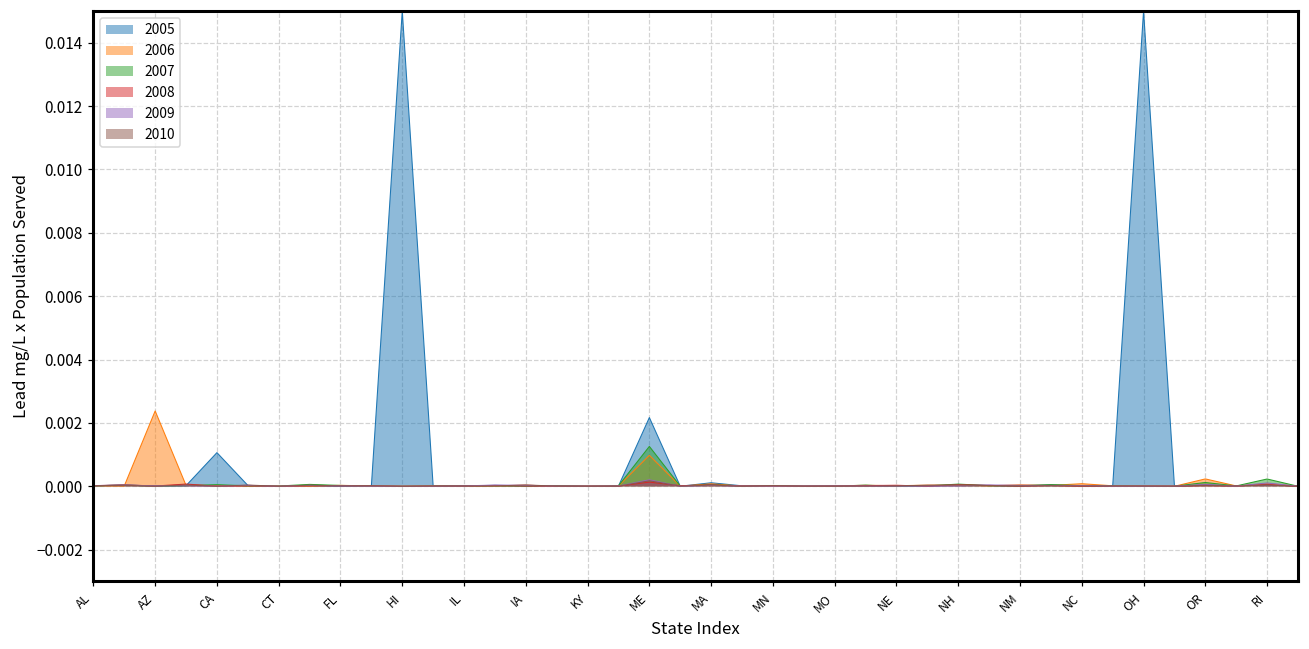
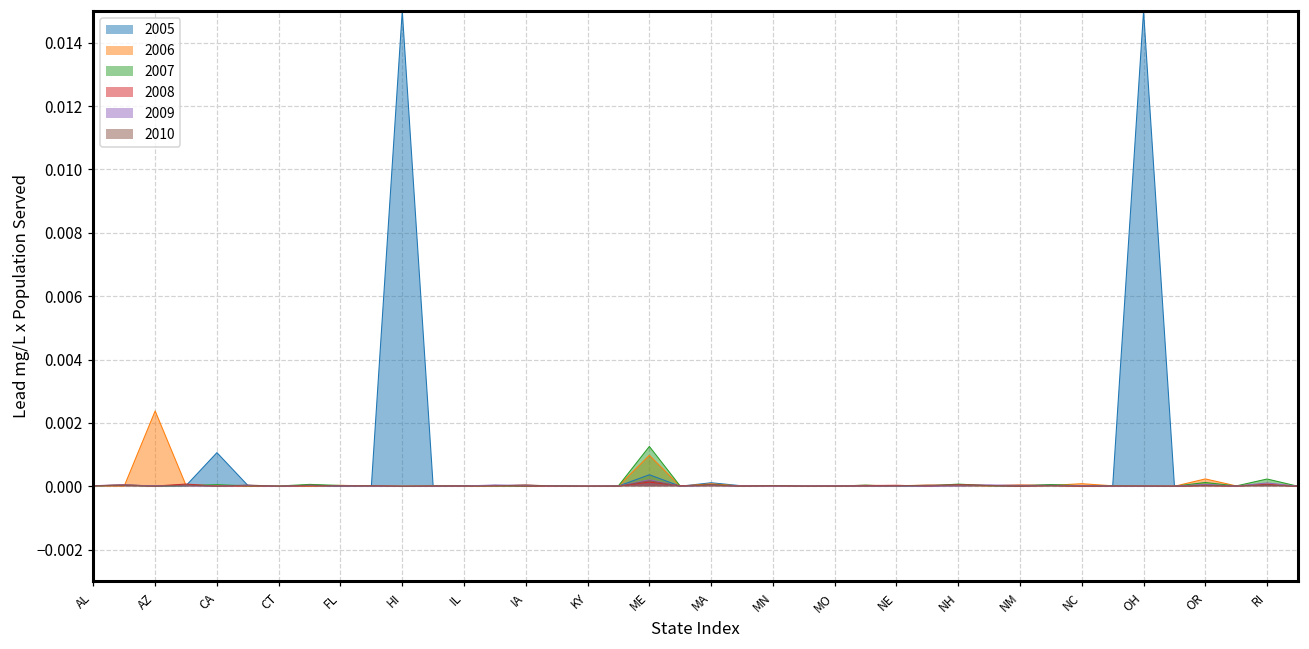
2005, ME: 0.0022 -> 0.0004
